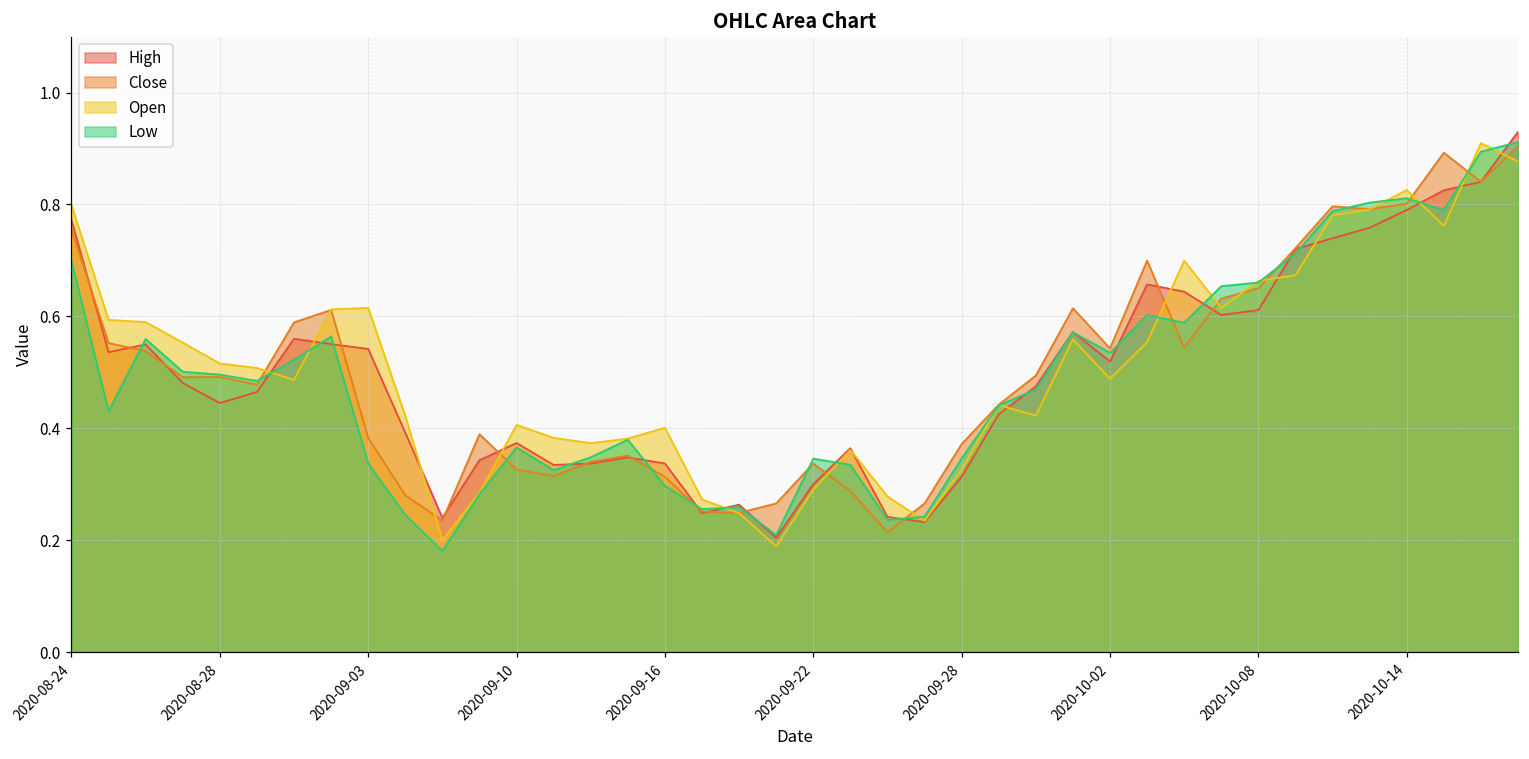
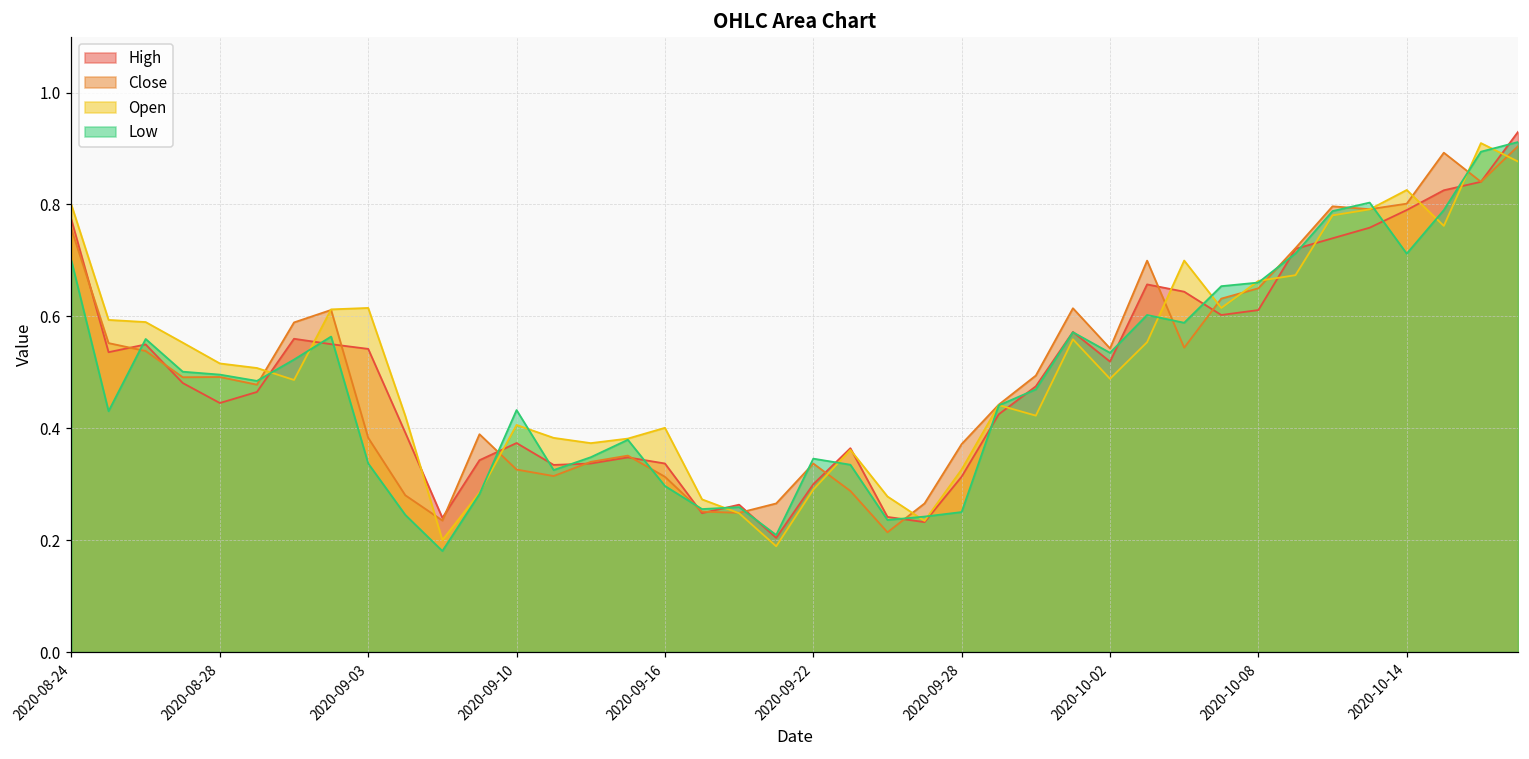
Low, 2020-09-10: 0.37 -> 0.43
Low, 2020-09-28: 0.35 -> 0.25
Low, 2020-10-14: 0.81 -> 0.71
